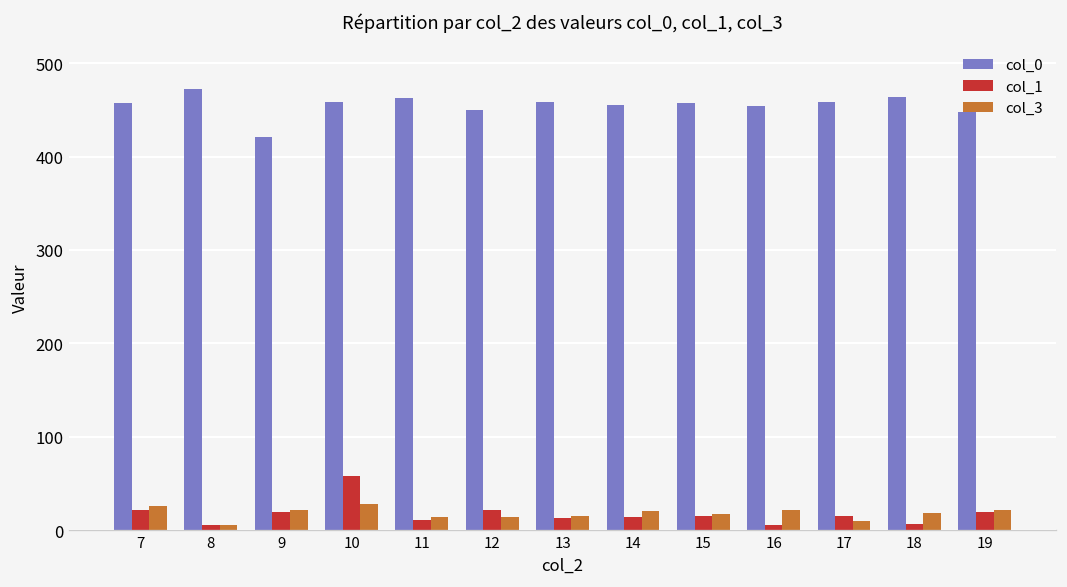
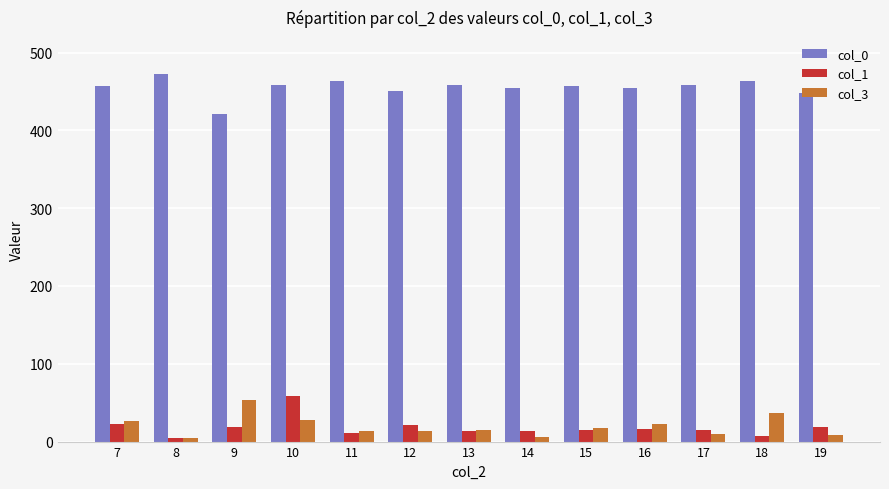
col_3, 9: 20 -> 50
col_3, 14: 20 -> 10
col_1, 16: 10 -> 20
col_3, 18: 20 -> 40
col_3, 19: 20 -> 10
